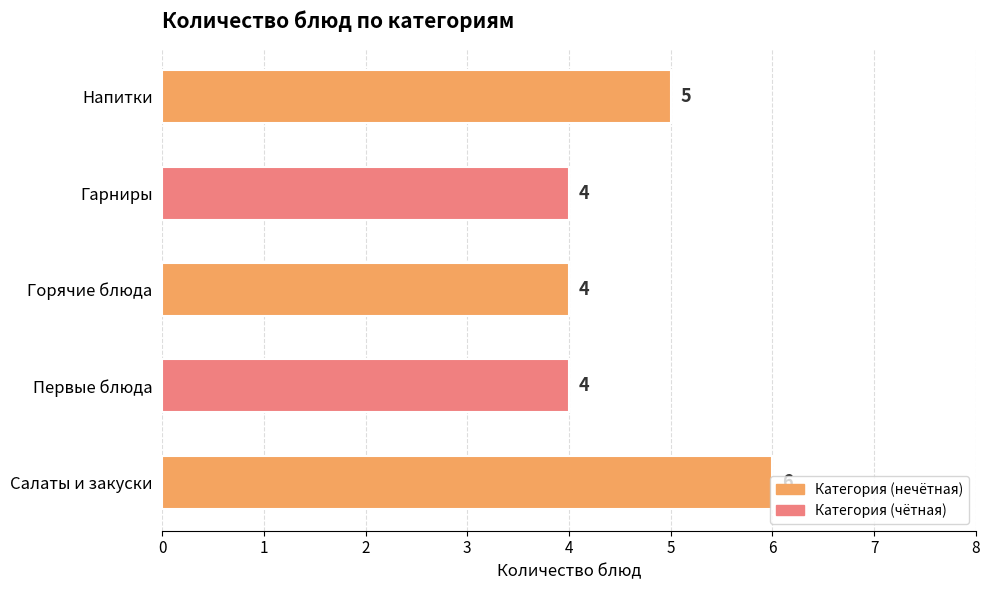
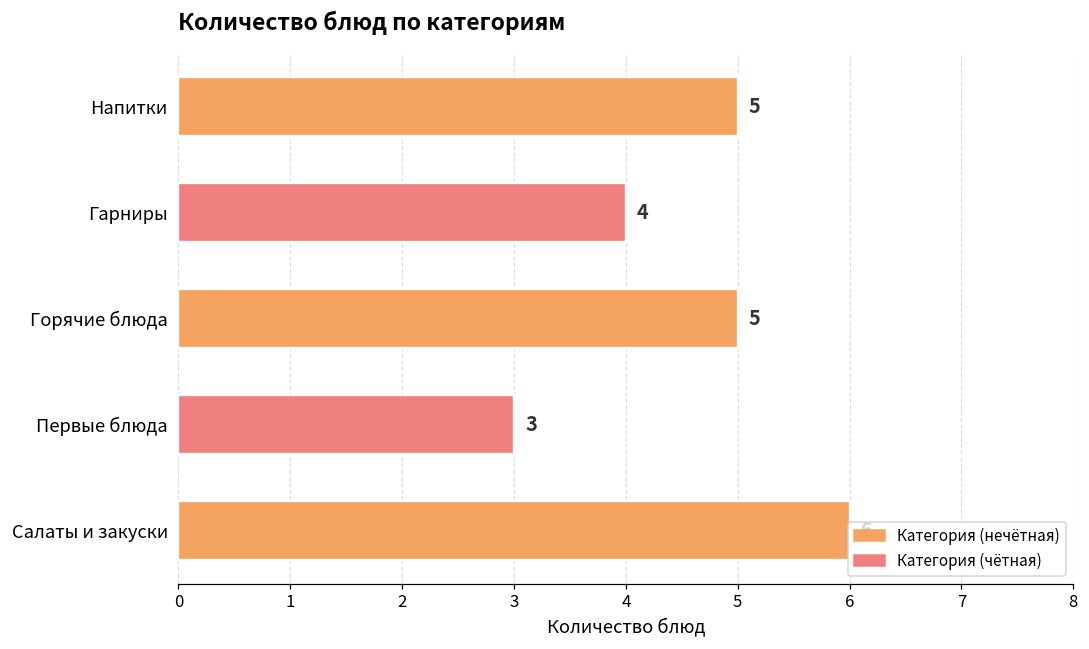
Горячие блюда: 4 -> 5
Первые блюда: 4 -> 3
